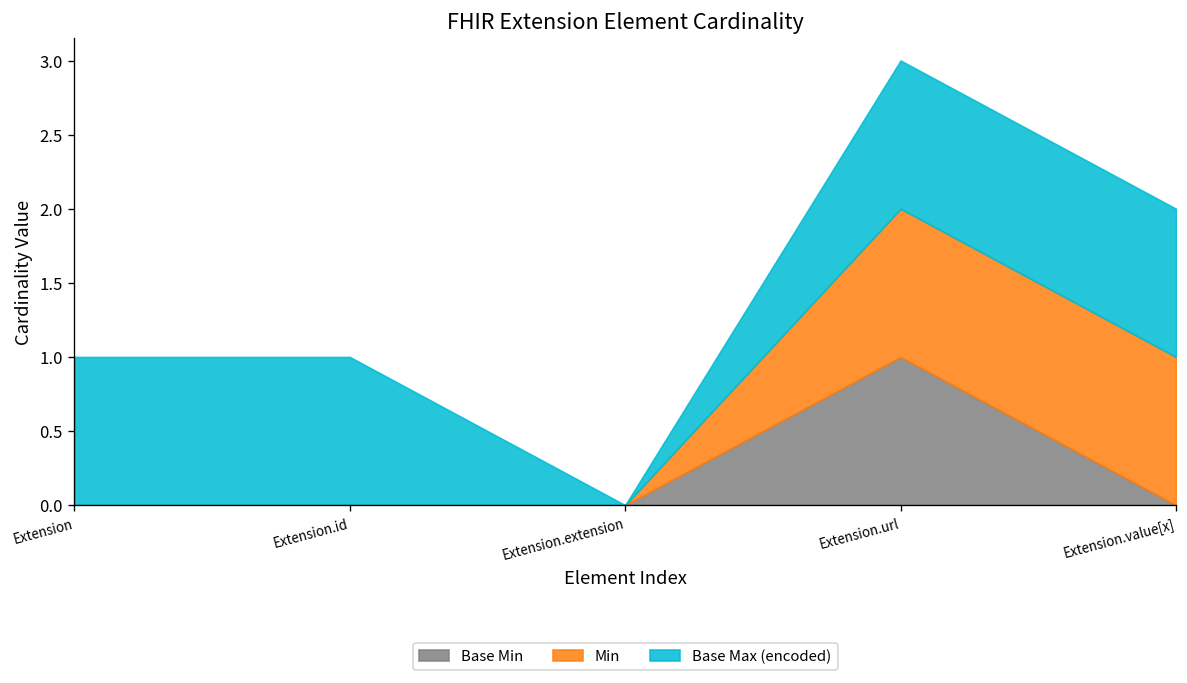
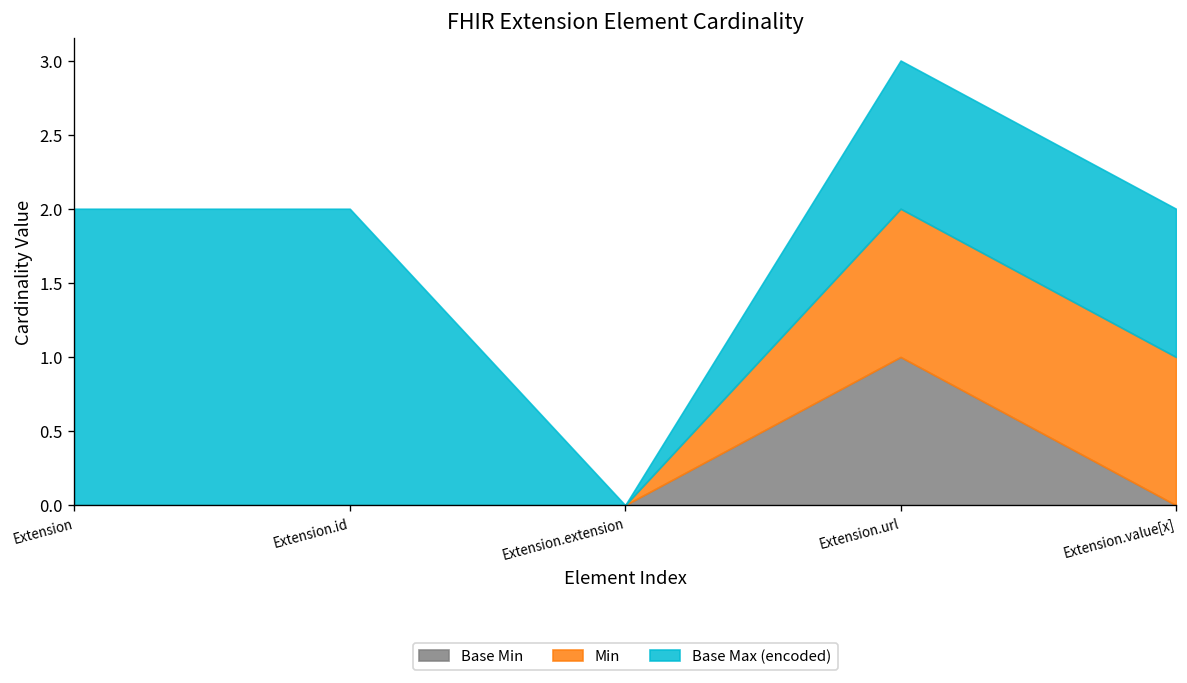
Base Max (encoded), Extension: 1 -> 2
Base Max (encoded), Extension.id: 1 -> 2
